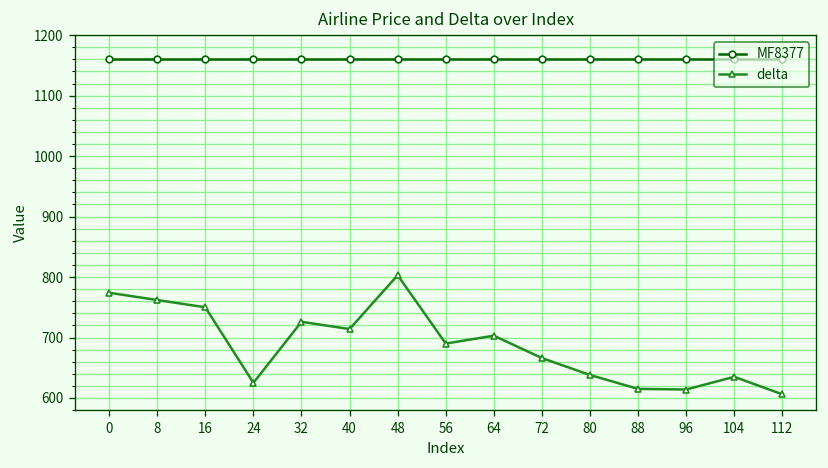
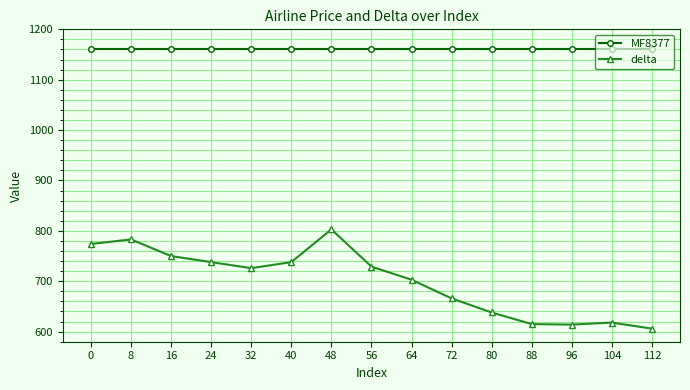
delta, 8: 760 -> 780
delta, 24: 630 -> 740
delta, 40: 710 -> 740
delta, 56: 690 -> 730
delta, 104: 640 -> 620
